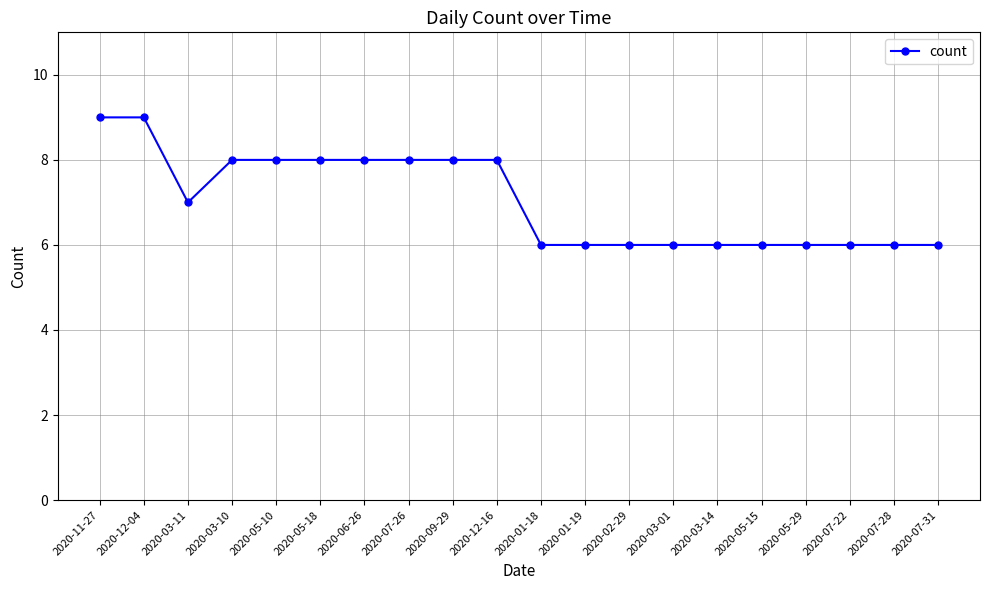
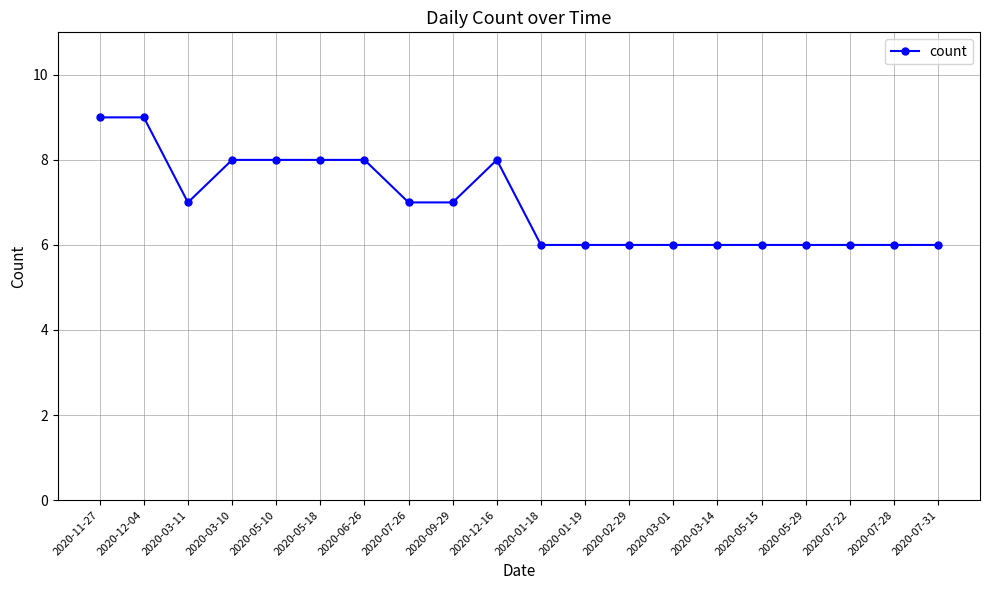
2020-07-26: 8 -> 7
2020-09-29: 8 -> 7
